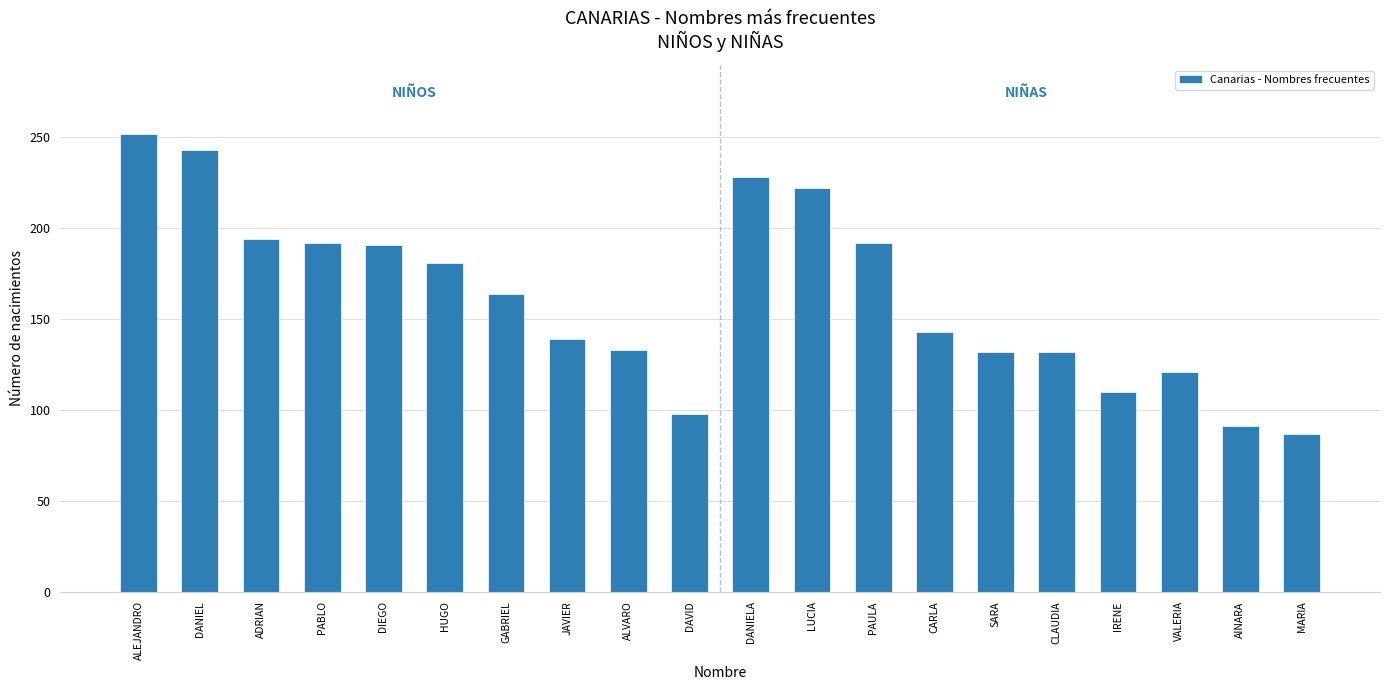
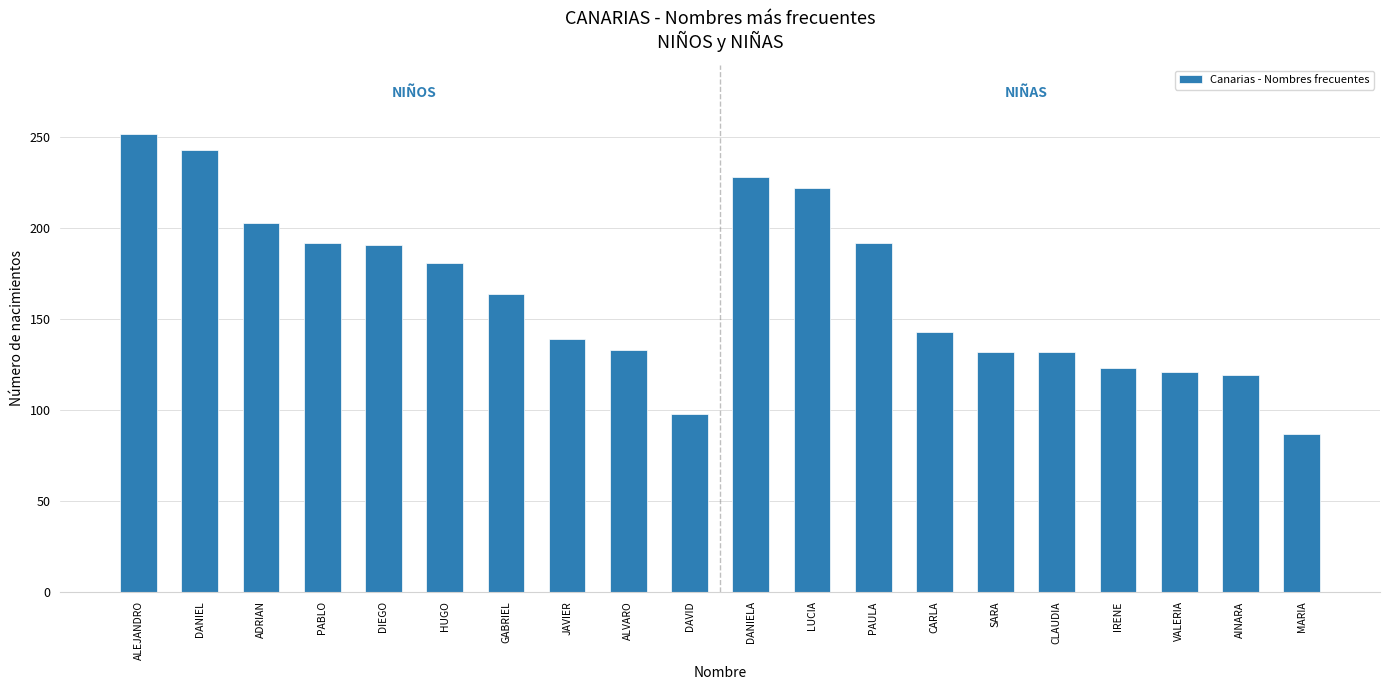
ADRIAN: 194 -> 203
IRENE: 110 -> 123
AINARA: 91 -> 119
